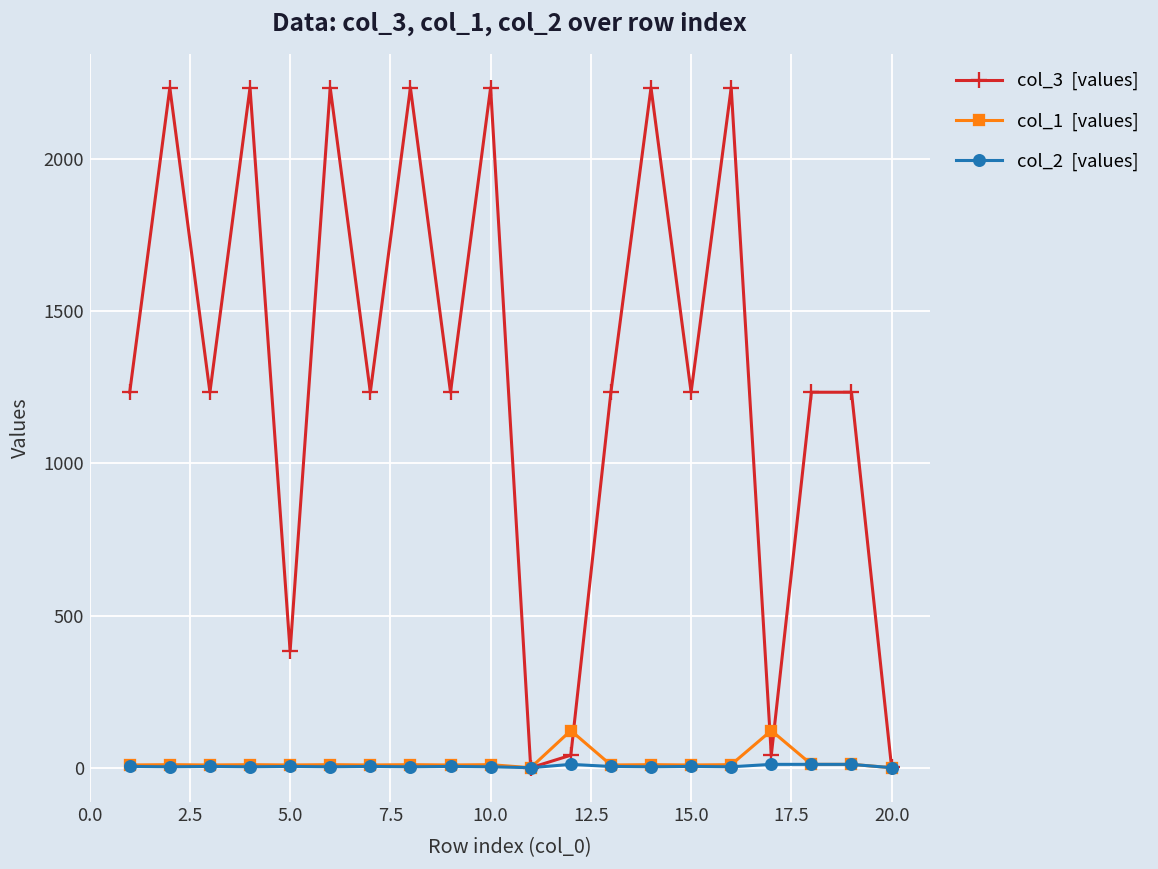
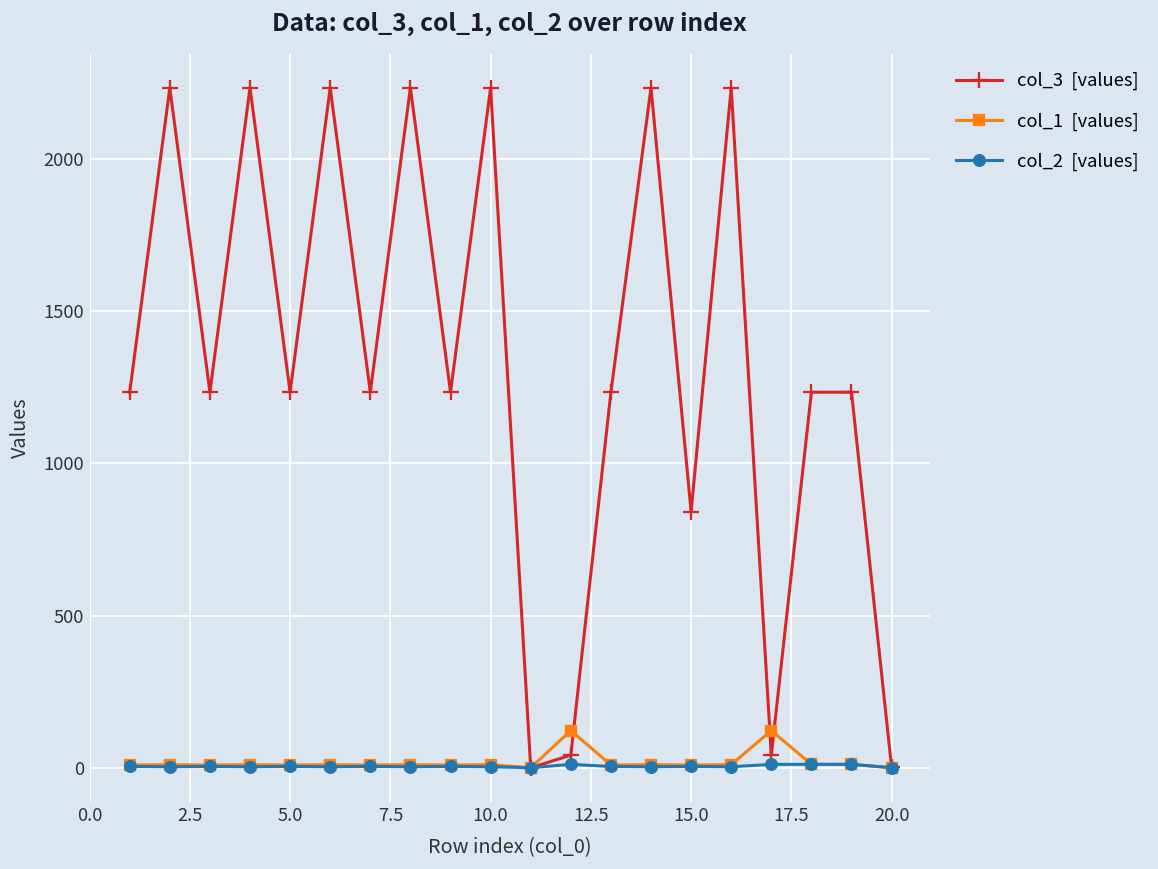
col_3 [values], 5.0: 380 -> 1230
col_3 [values], 15.0: 1230 -> 840
